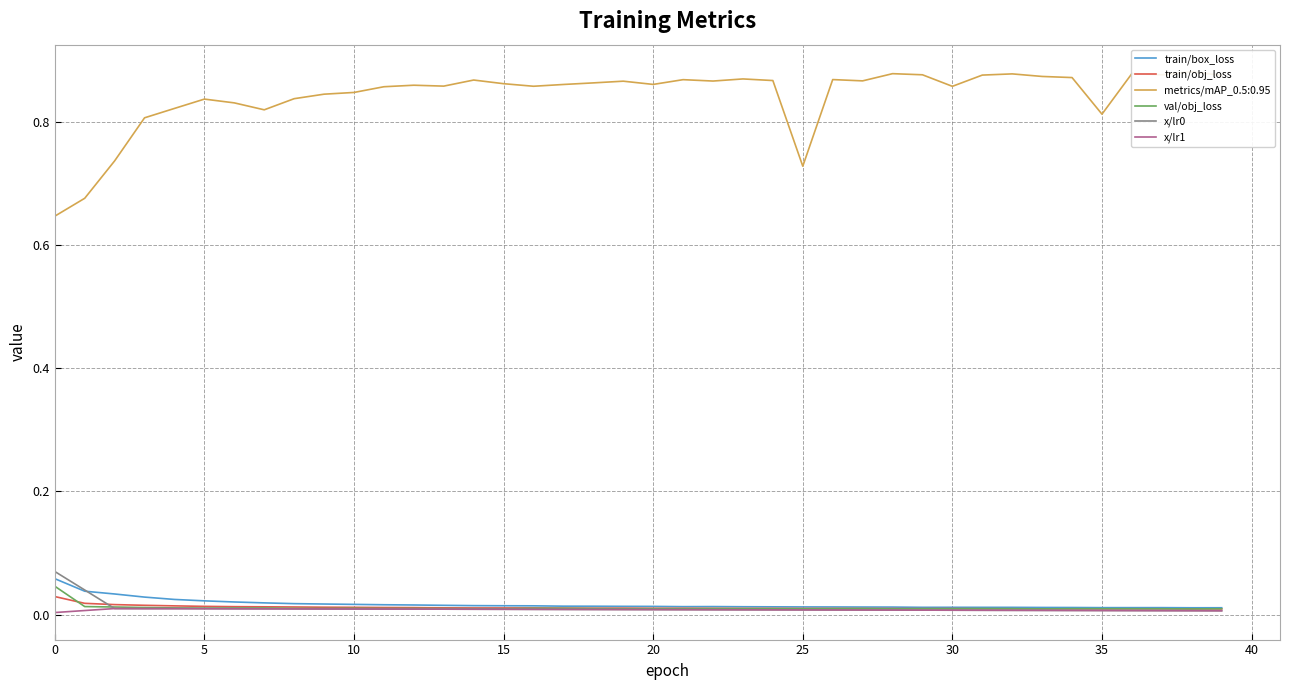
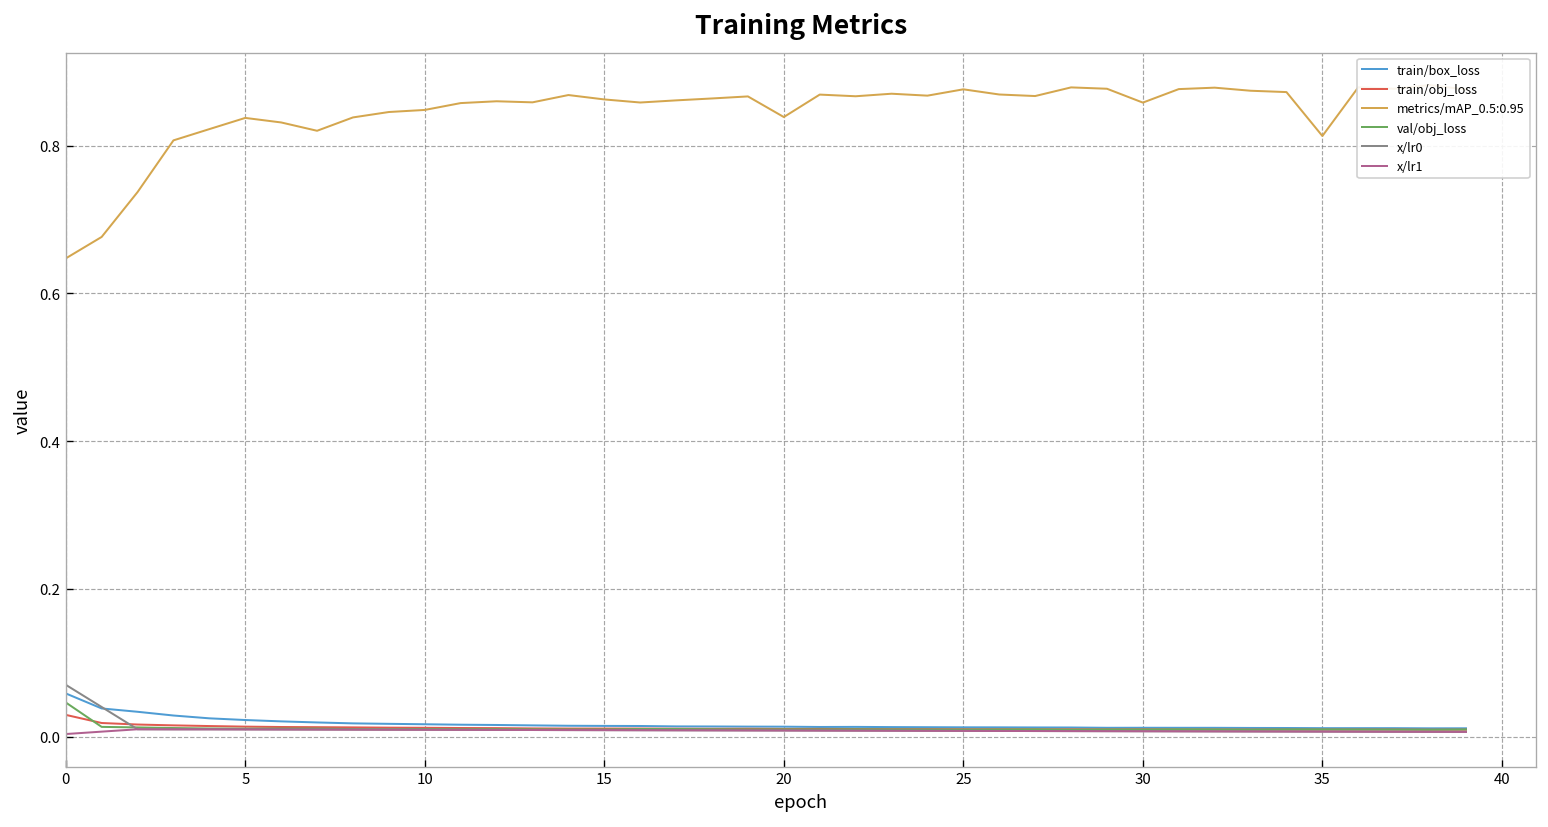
metrics/mAP_0.5:0.95, 20: 0.86 -> 0.84
metrics/mAP_0.5:0.95, 25: 0.73 -> 0.88
